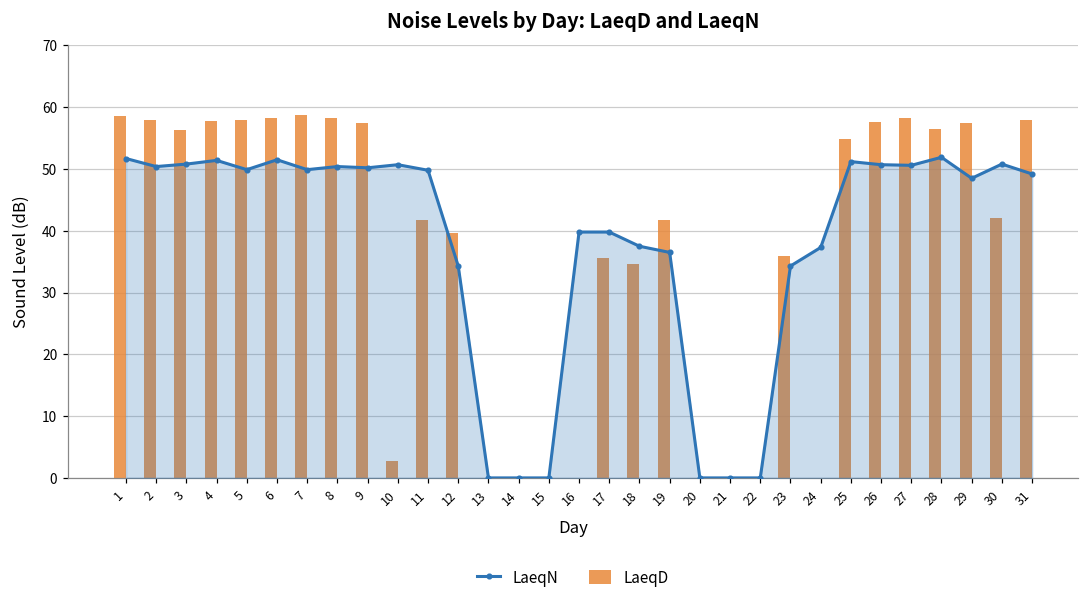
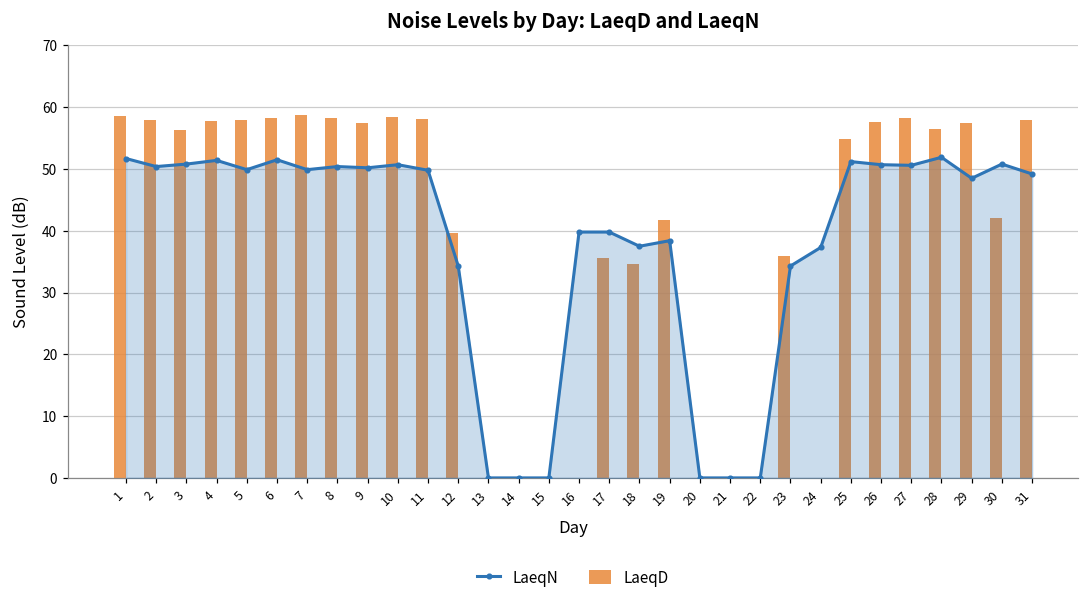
LaeqD, 10: 3 -> 58
LaeqD, 11: 42 -> 58
LaeqN, 19: 37 -> 38
